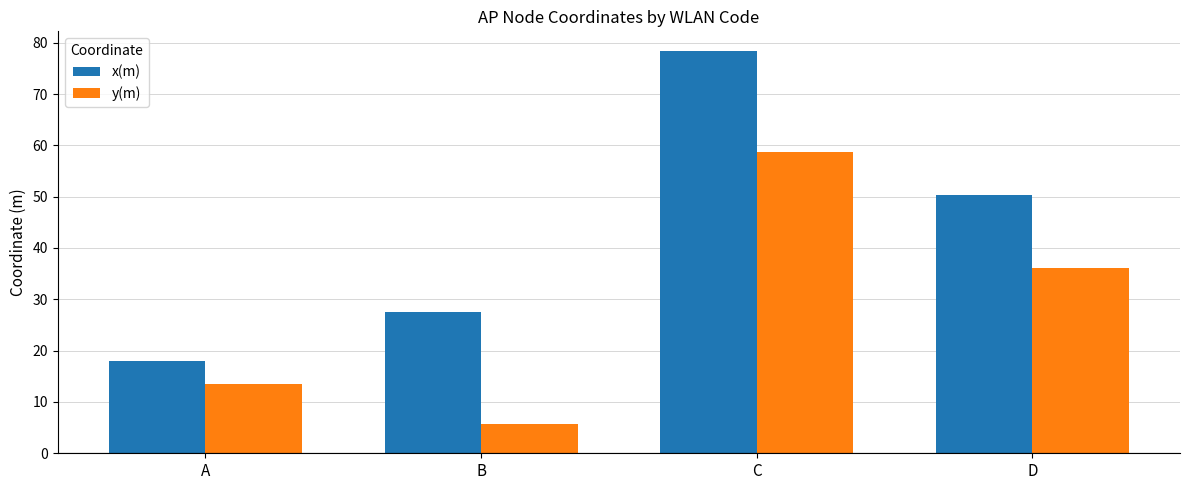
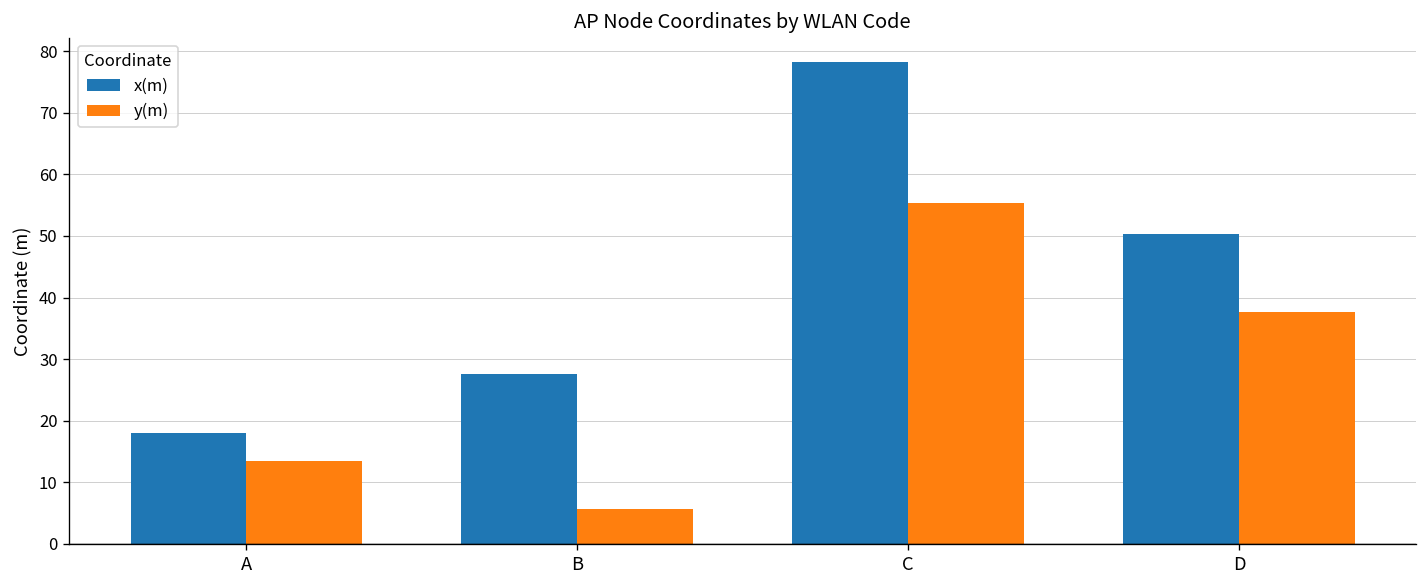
y(m), C: 59 -> 55
y(m), D: 36 -> 38
